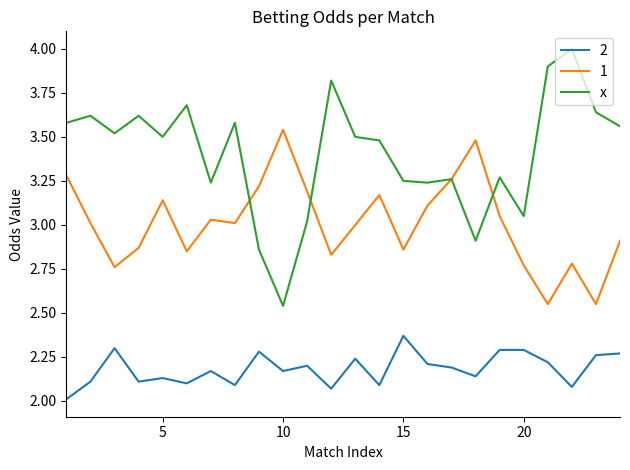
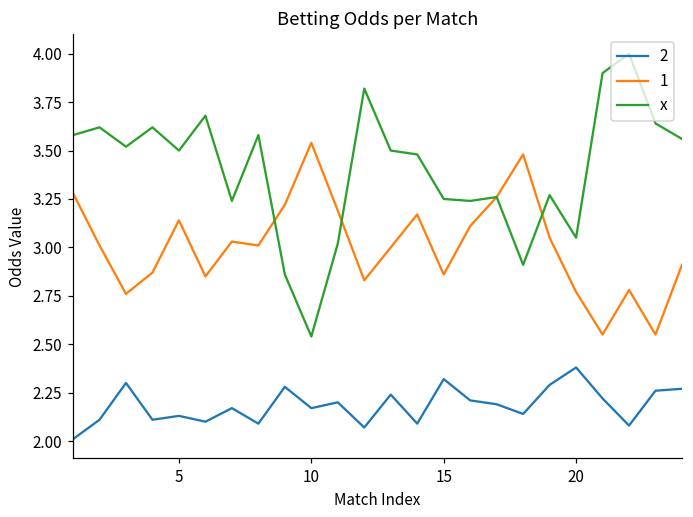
2, 15: 2.37 -> 2.32
2, 20: 2.29 -> 2.38
